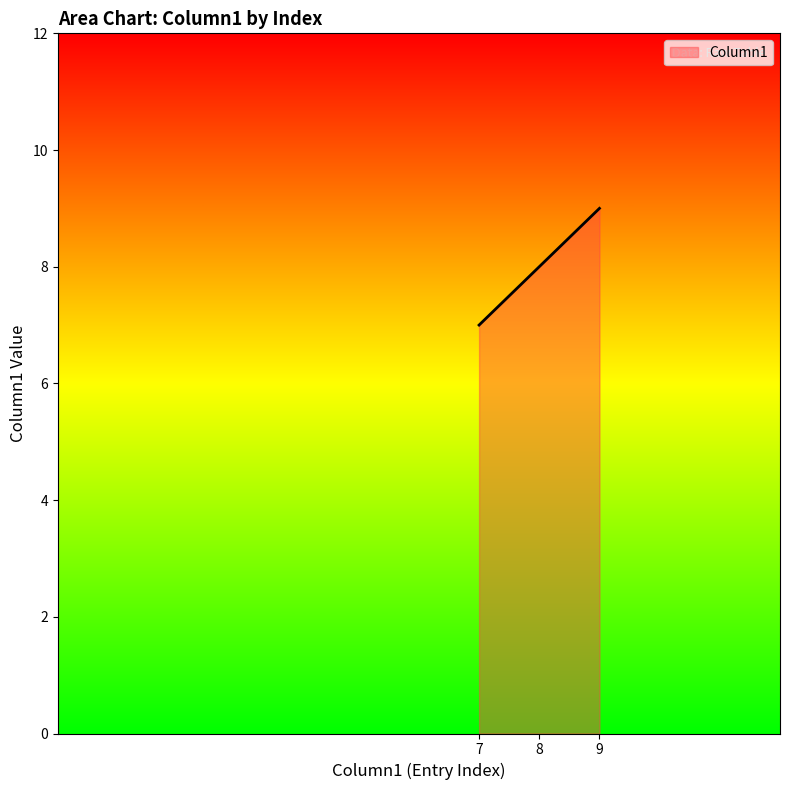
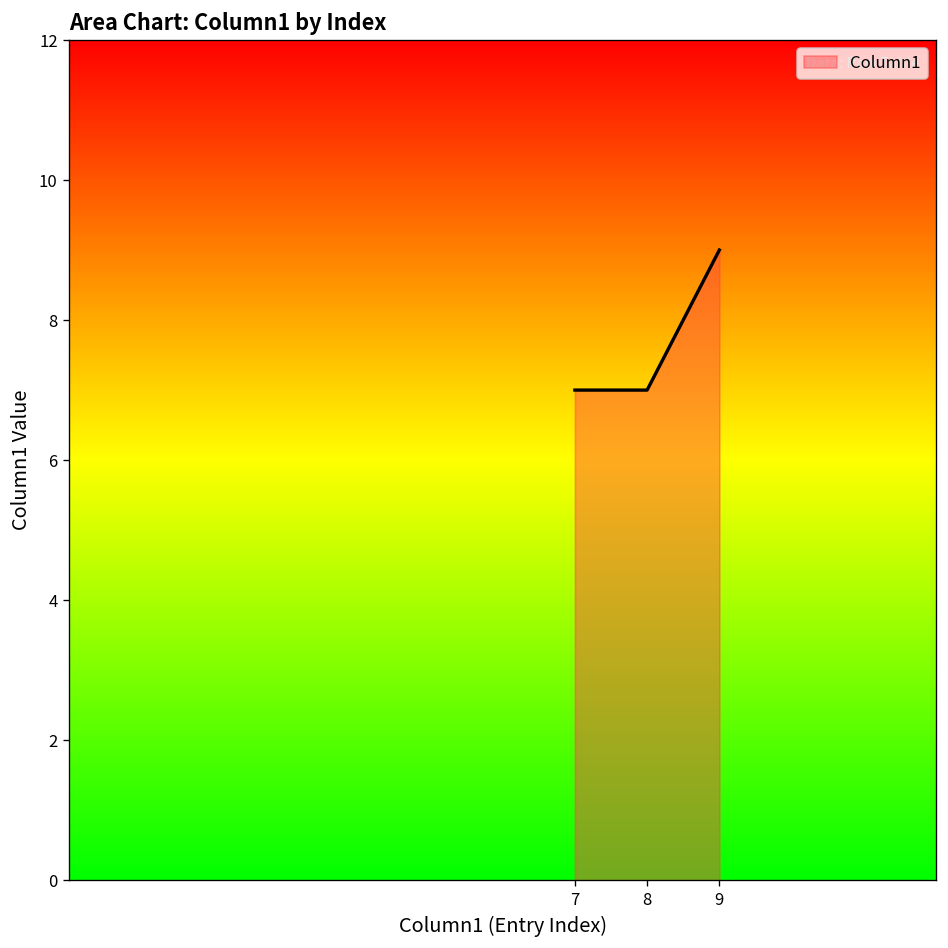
8: 8 -> 7
